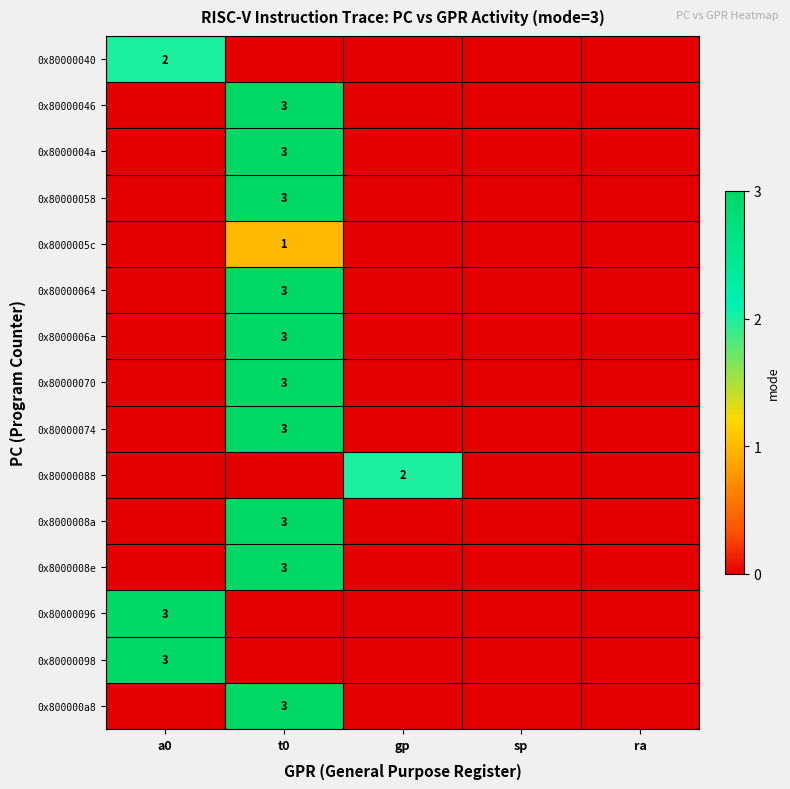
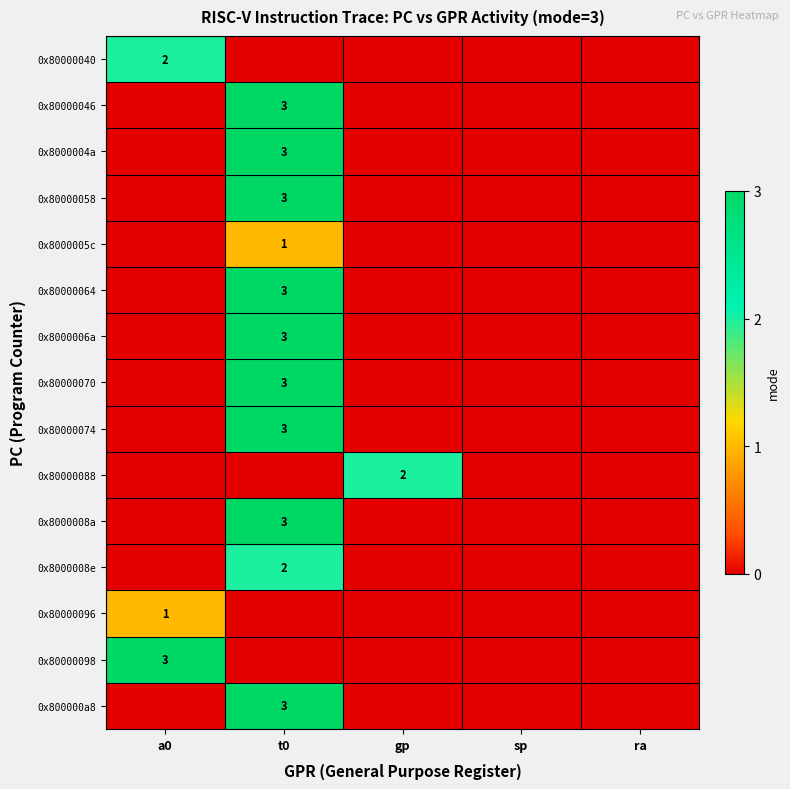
0x8000008e, t0: 3 -> 2
0x80000096, a0: 3 -> 1
